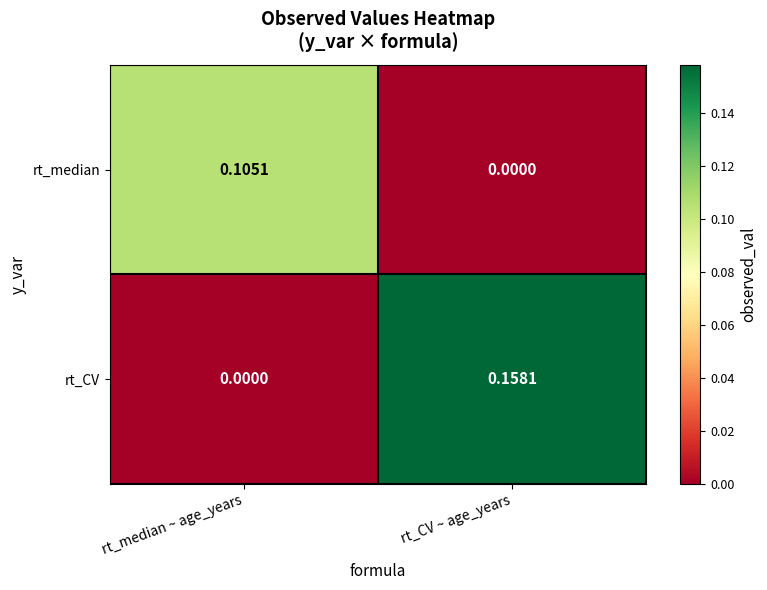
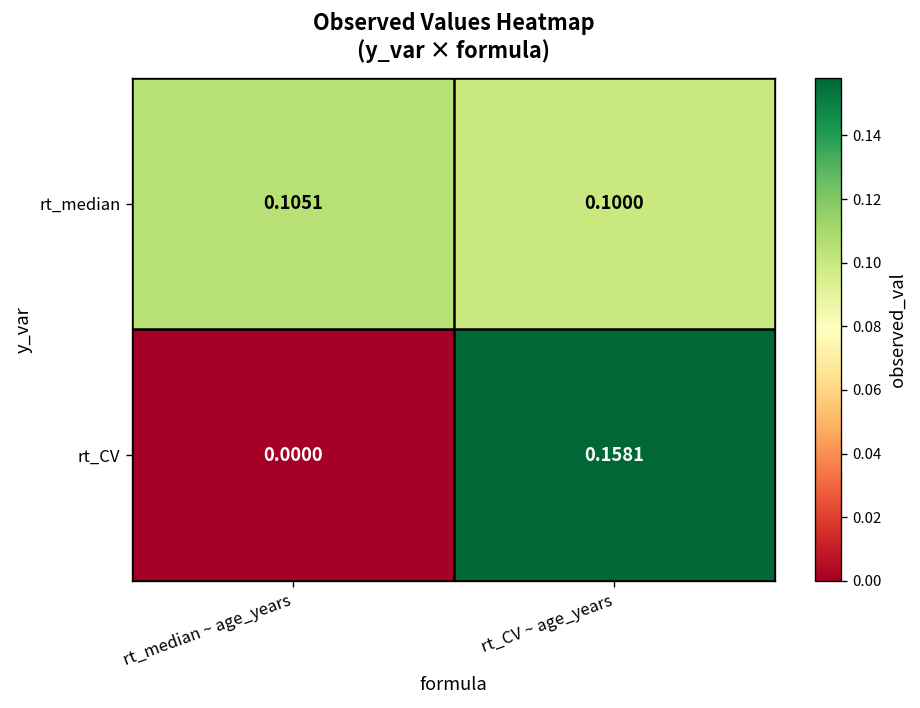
rt_median, rt_CV ~ age_years: 0.0000 -> 0.1000
